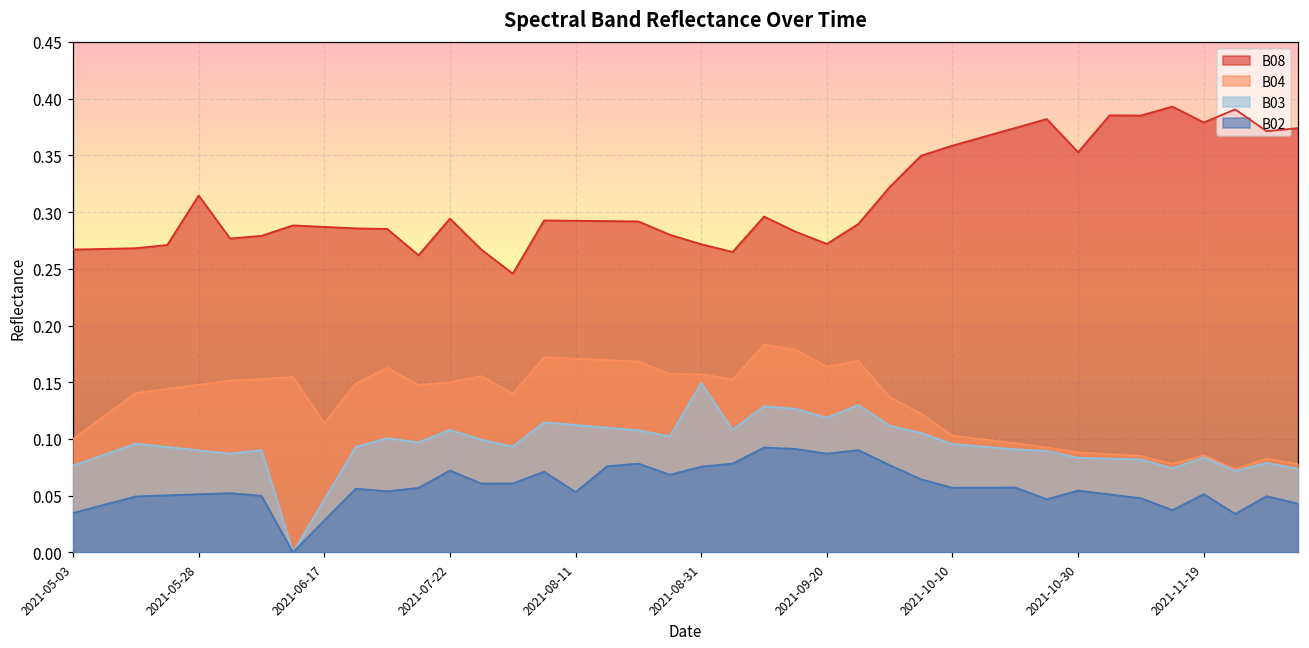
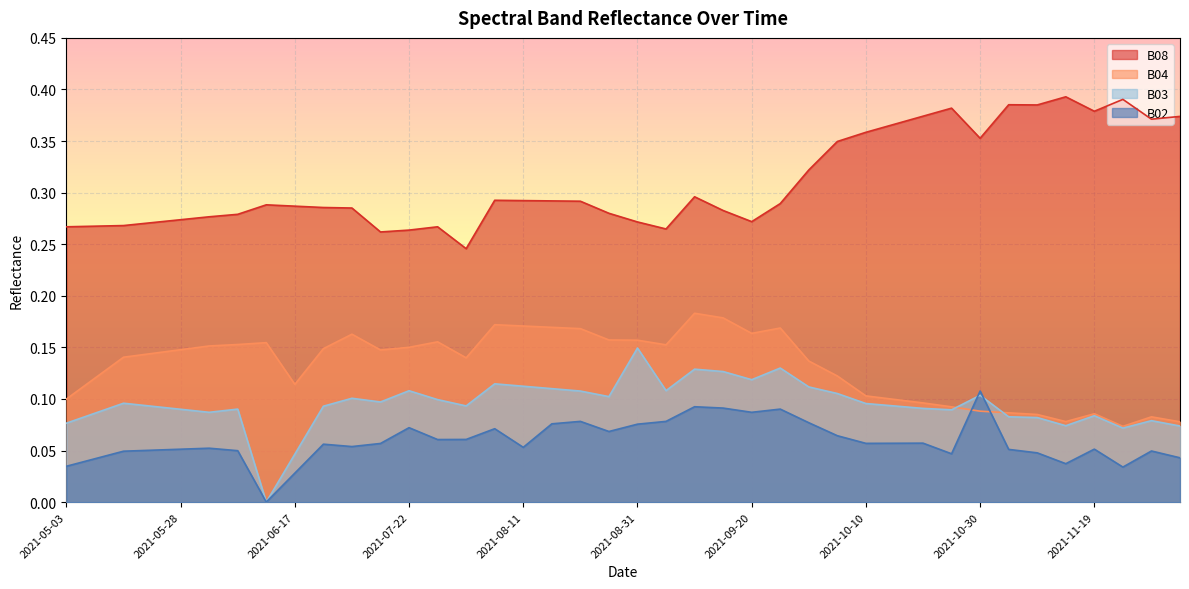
B08, 2021-05-28: 0.315 -> 0.274
B08, 2021-07-22: 0.294 -> 0.264
B03, 2021-10-30: 0.084 -> 0.104
B02, 2021-10-30: 0.055 -> 0.108
